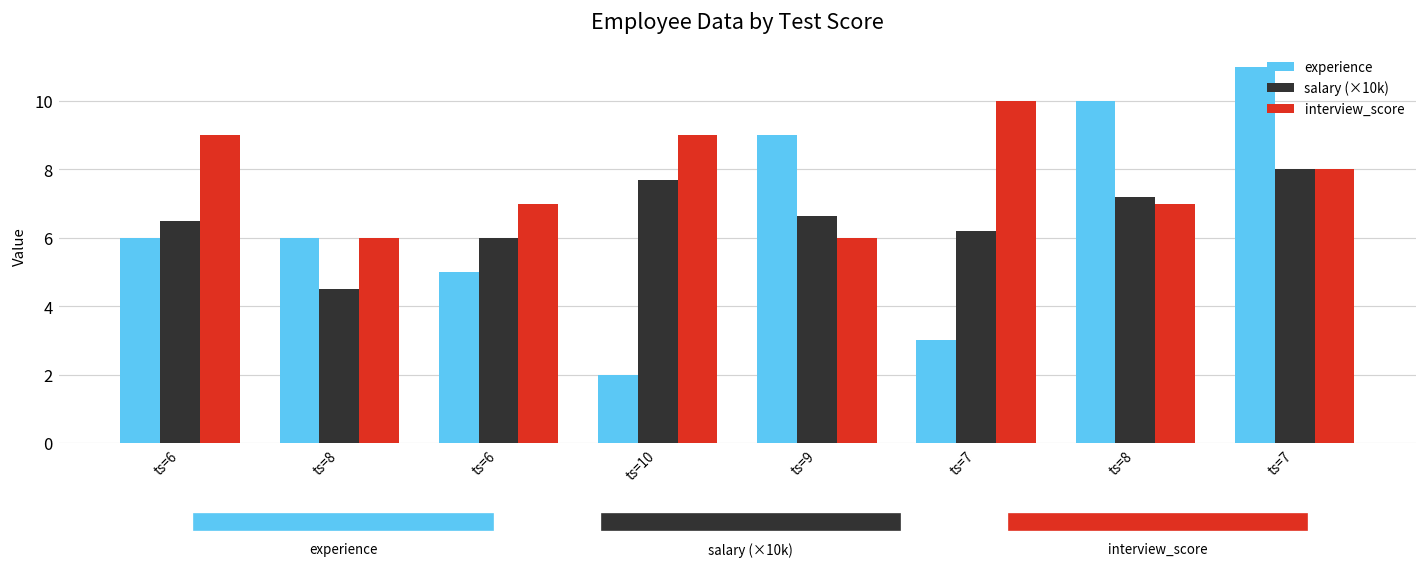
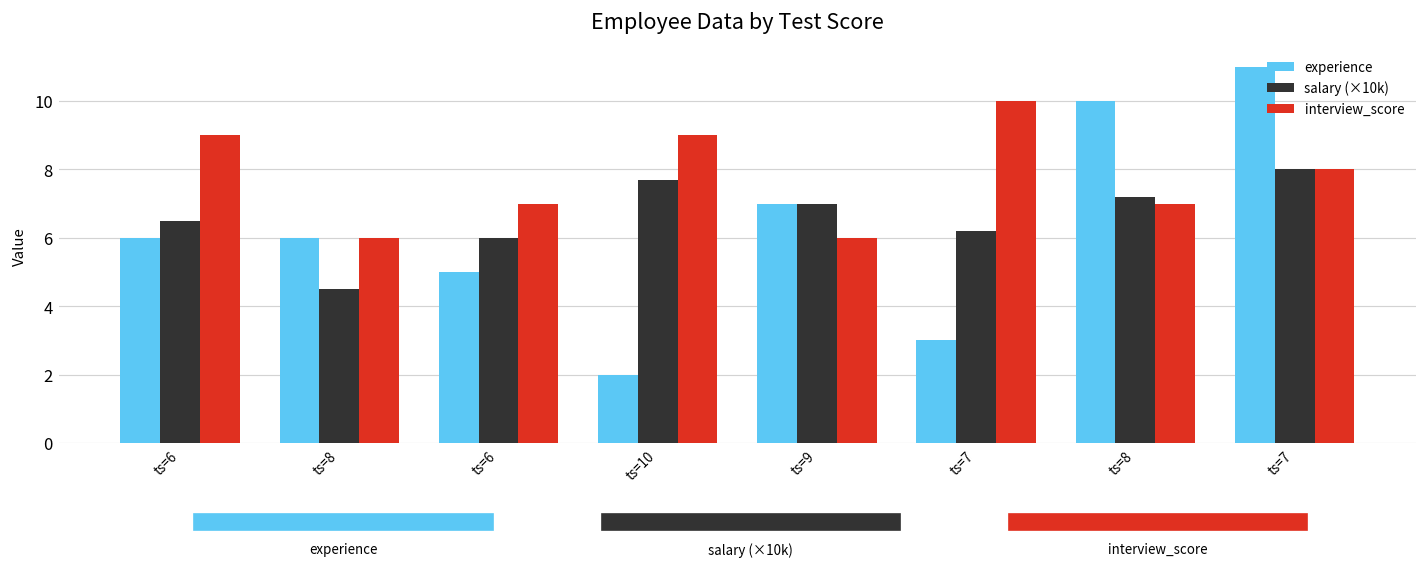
experience, ts=9: 9 -> 7
salary (×10k), ts=9: 6.6 -> 7.0
